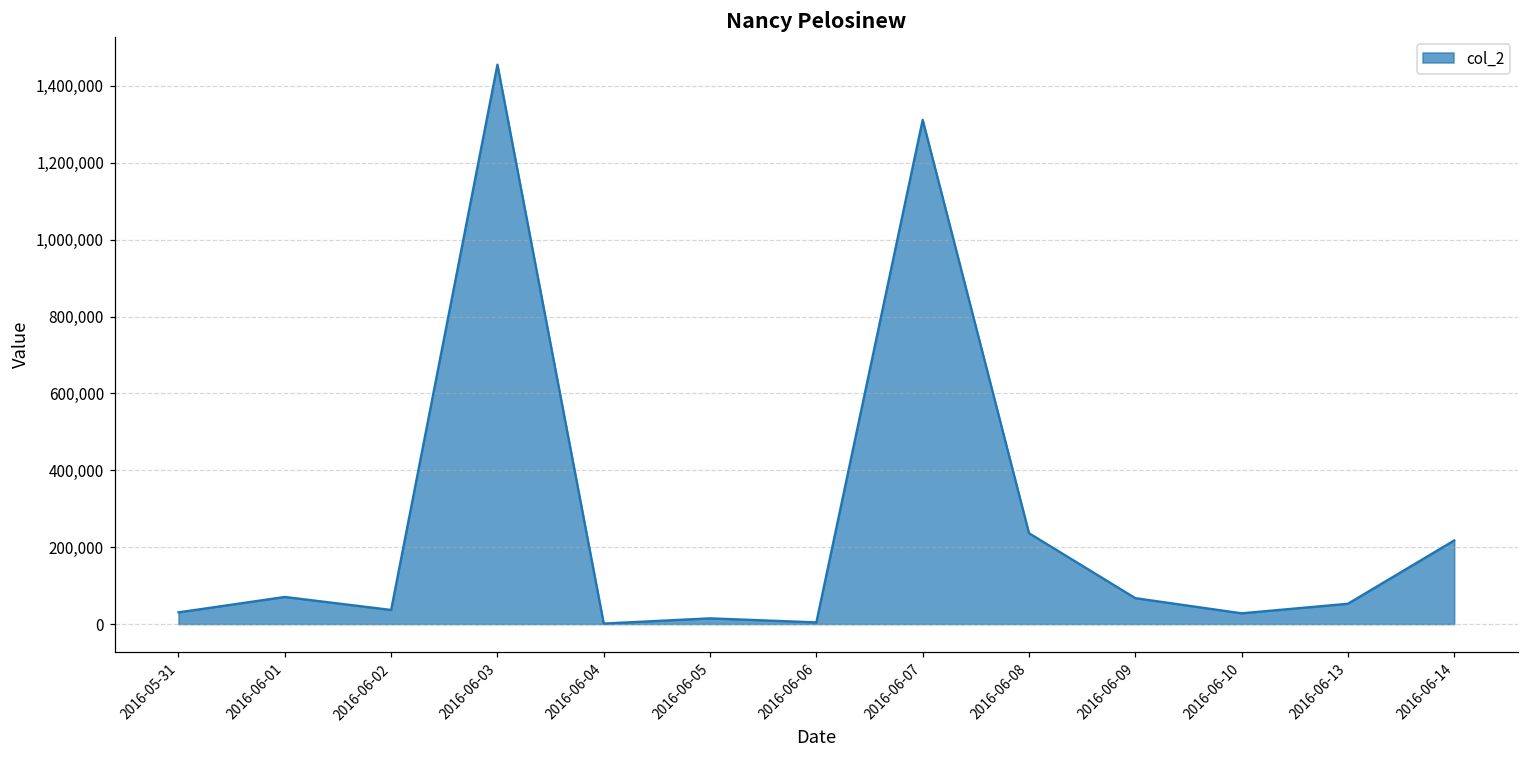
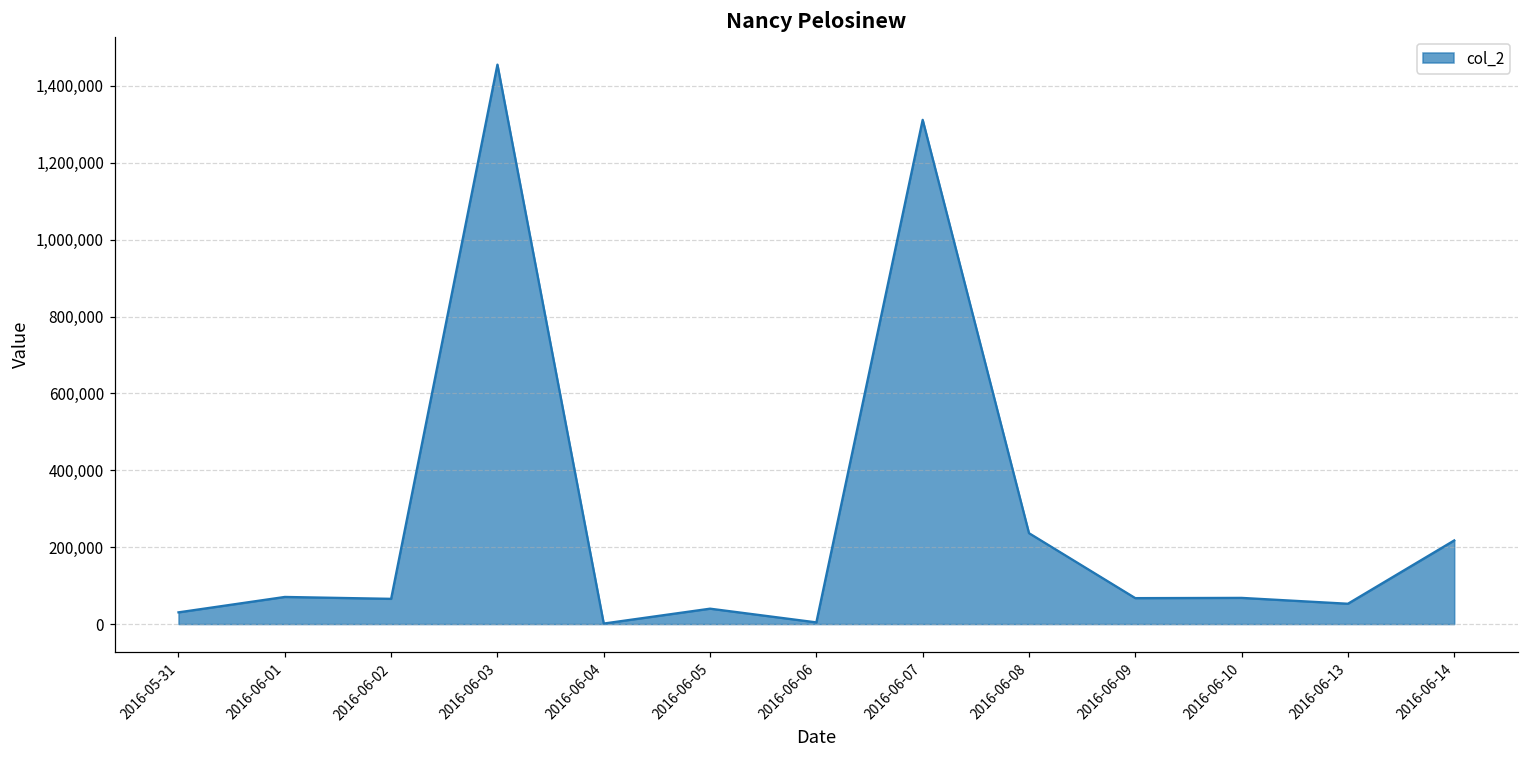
2016-06-02: 40,000 -> 70,000
2016-06-05: 10,000 -> 40,000
2016-06-10: 30,000 -> 70,000
